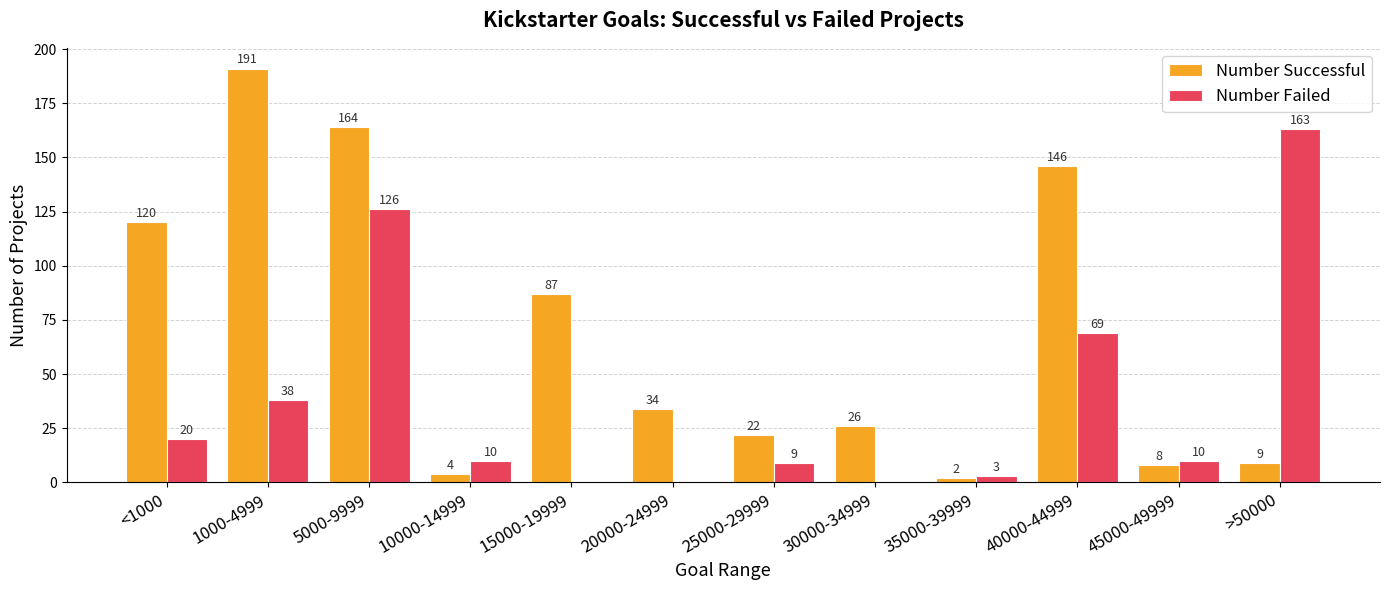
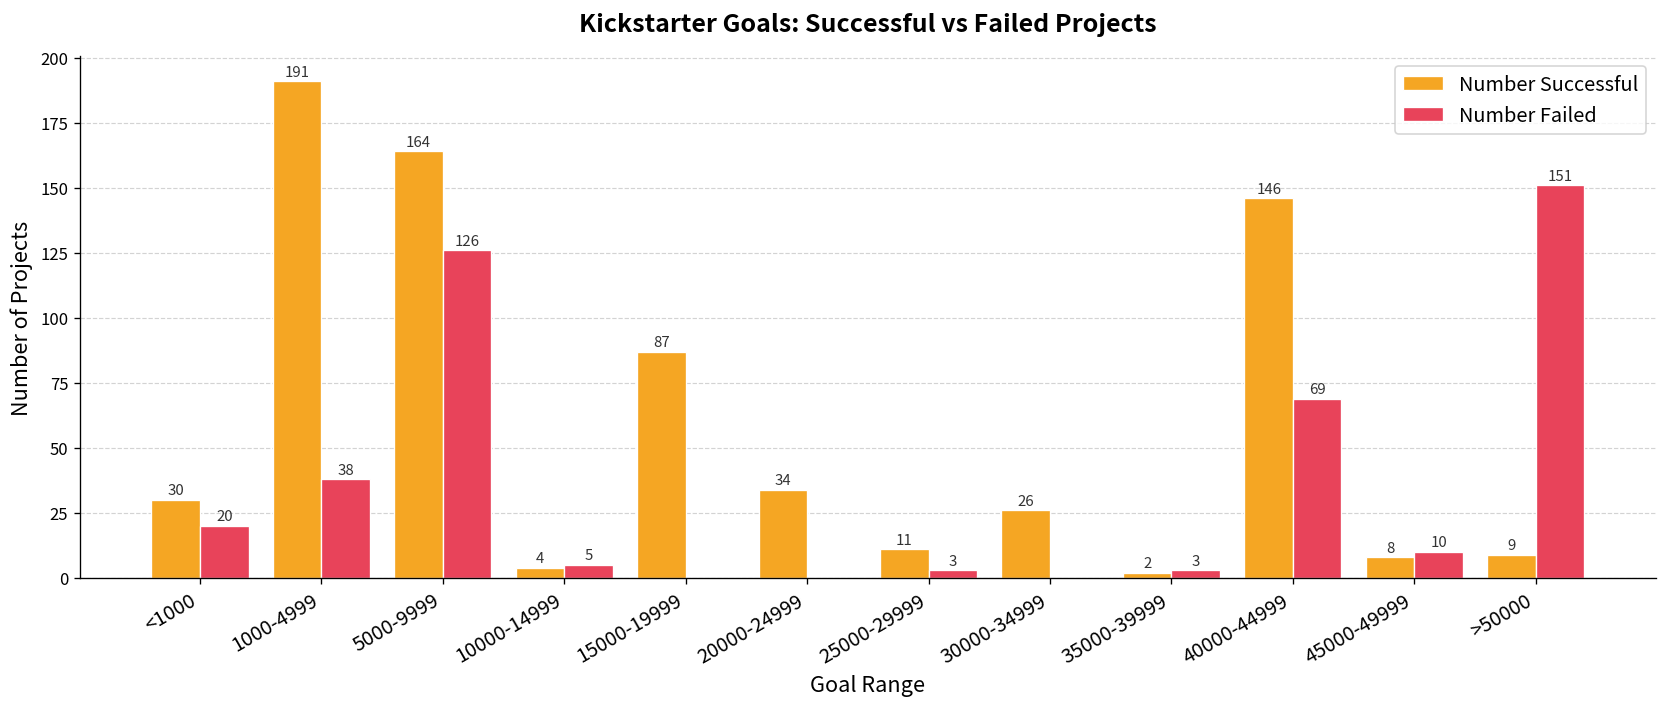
Number Successful, <1000: 120 -> 30
Number Failed, 10000-14999: 10 -> 5
Number Successful, 25000-29999: 22 -> 11
Number Failed, 25000-29999: 9 -> 3
Number Failed, >50000: 163 -> 151
